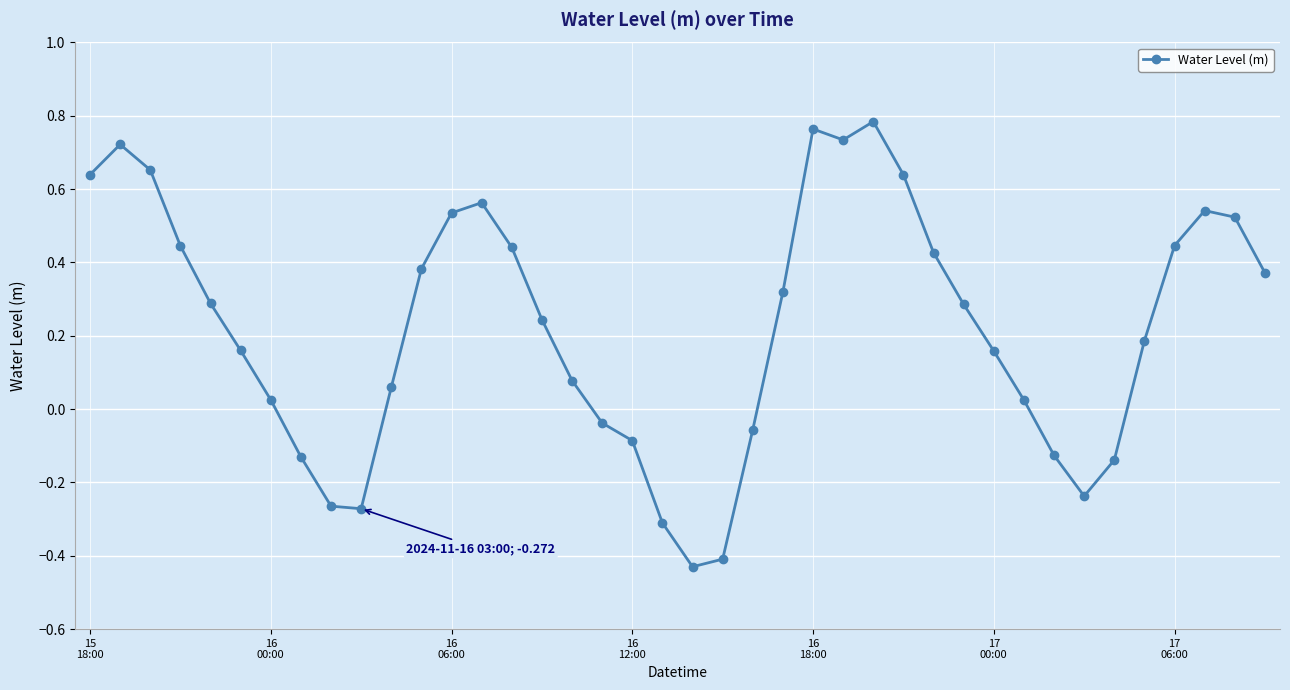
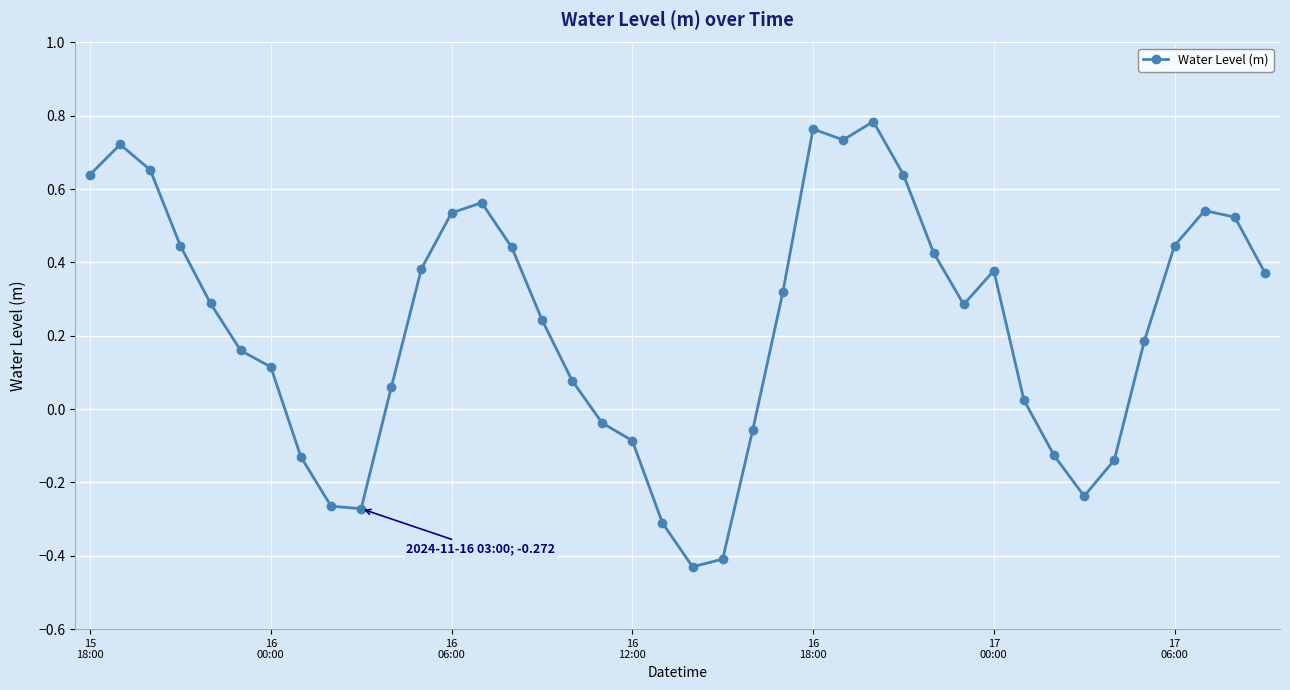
16 00:00: 0.03 -> 0.12
17 00:00: 0.16 -> 0.38
